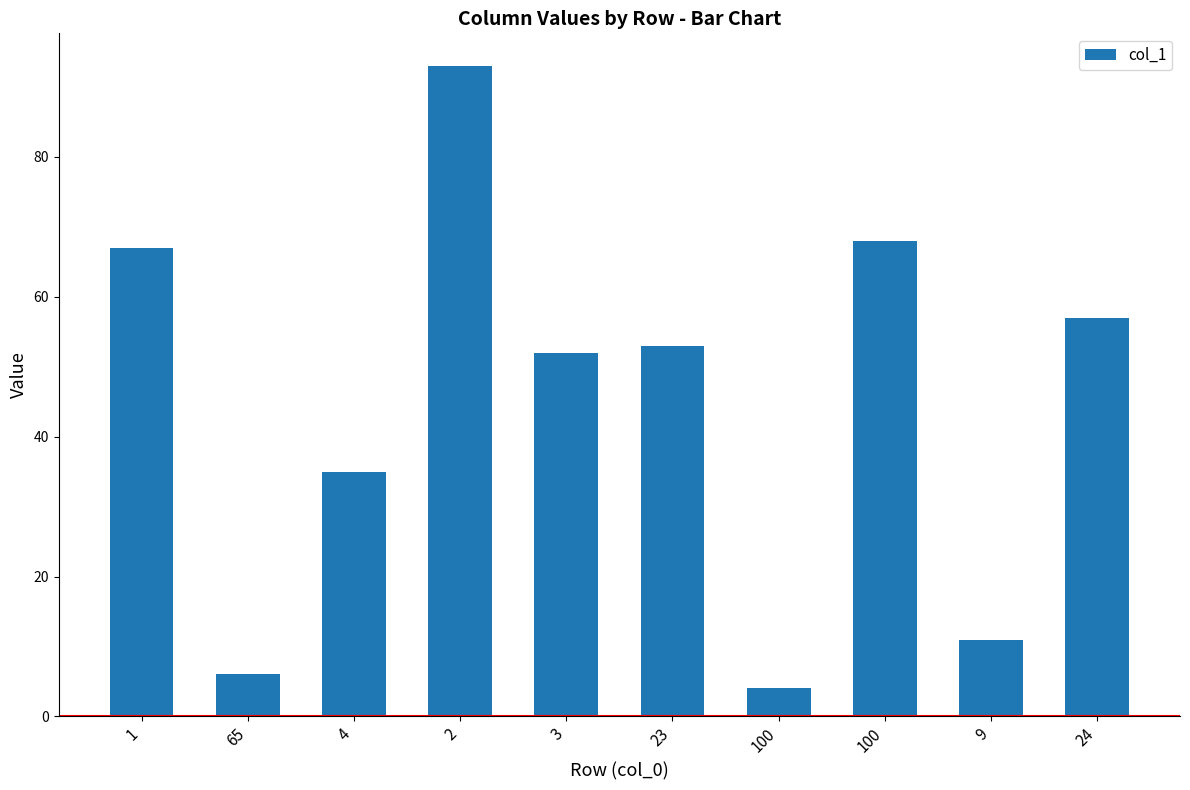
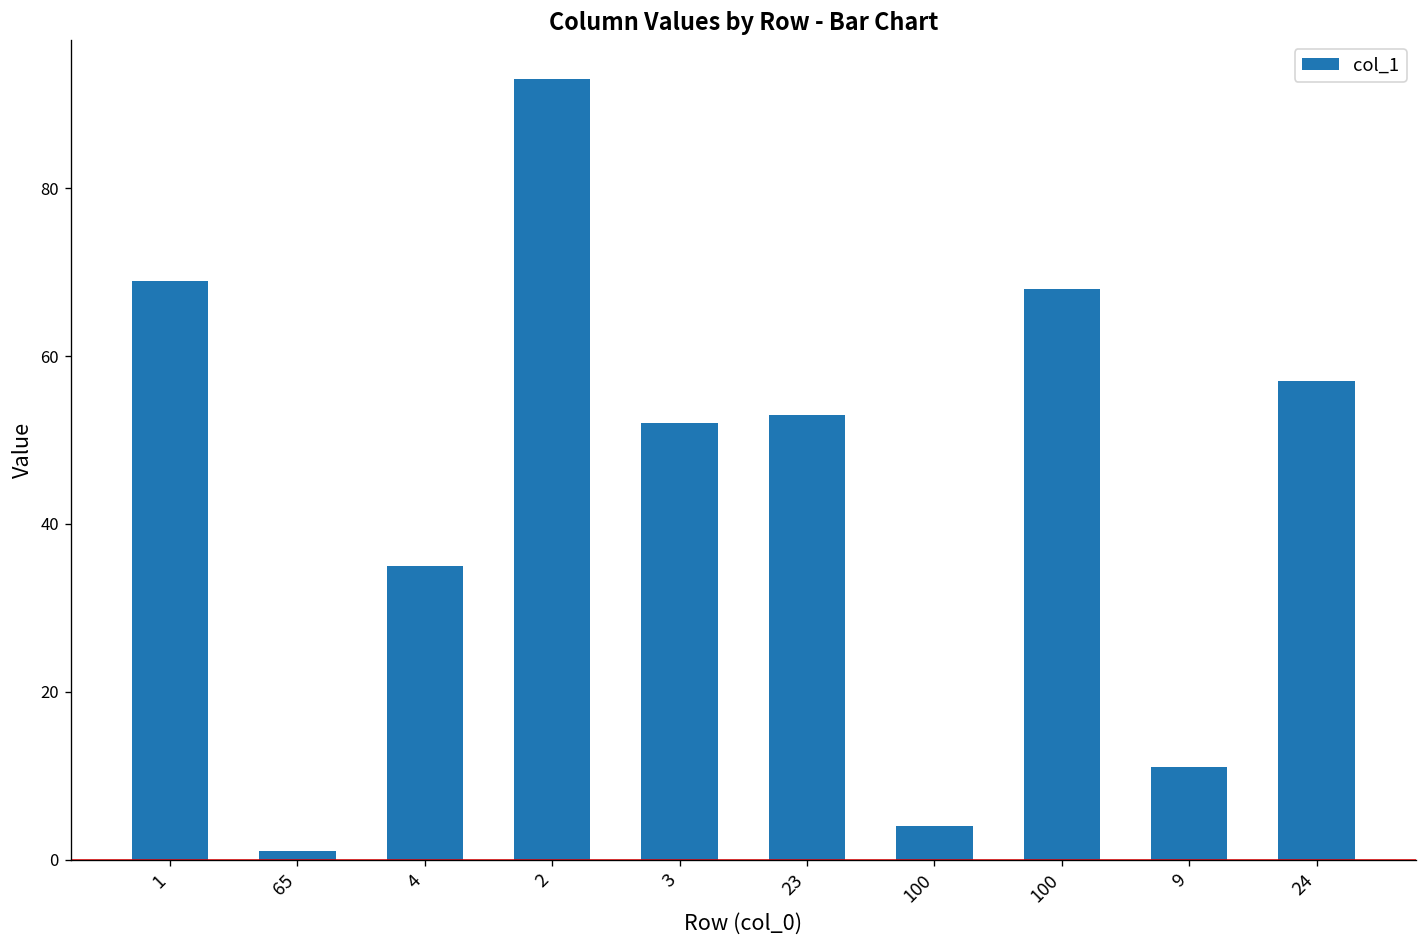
1: 67 -> 69
65: 6 -> 1
